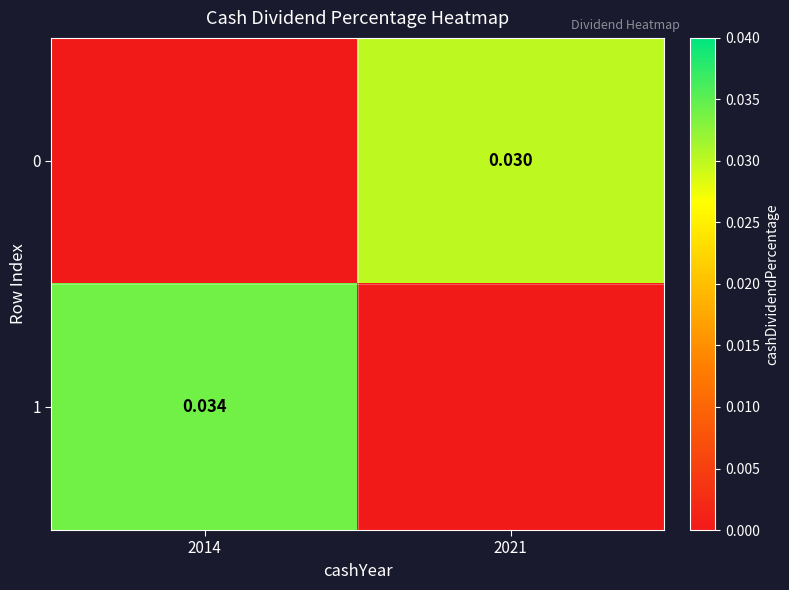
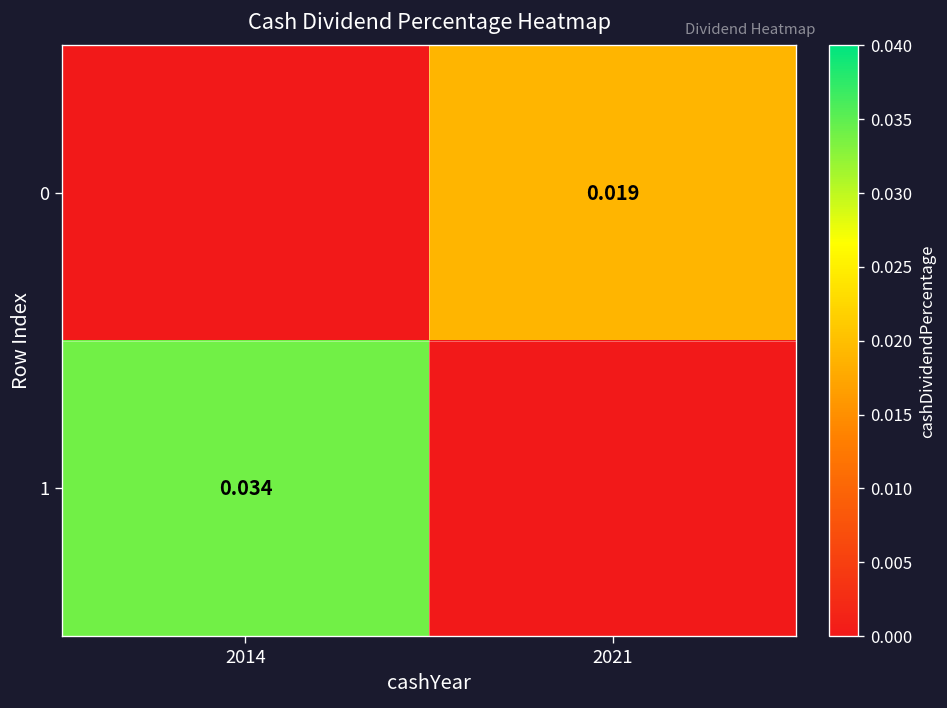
0, 2021: 0.030 -> 0.019
